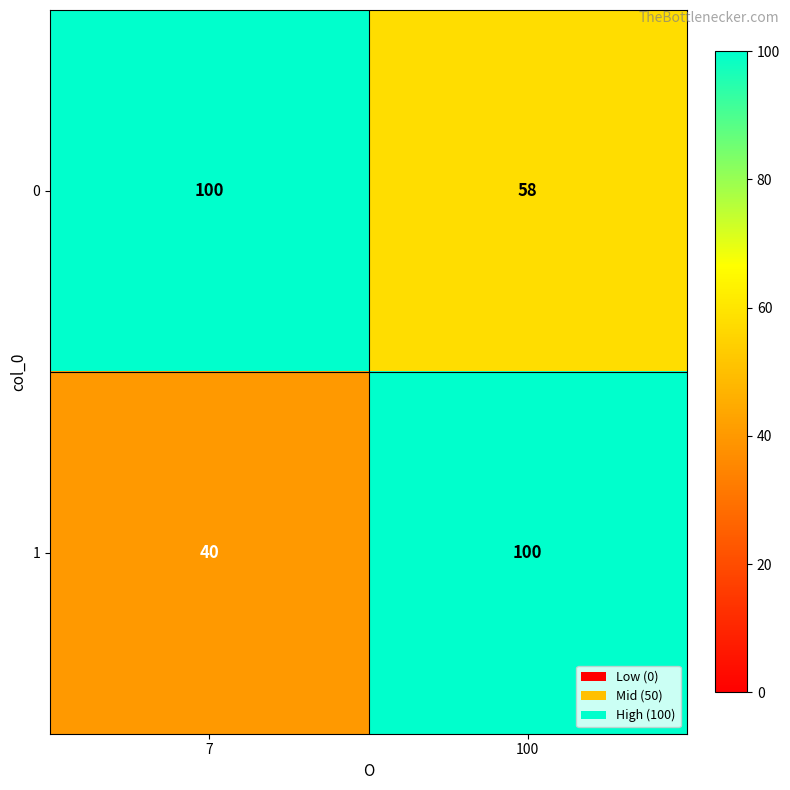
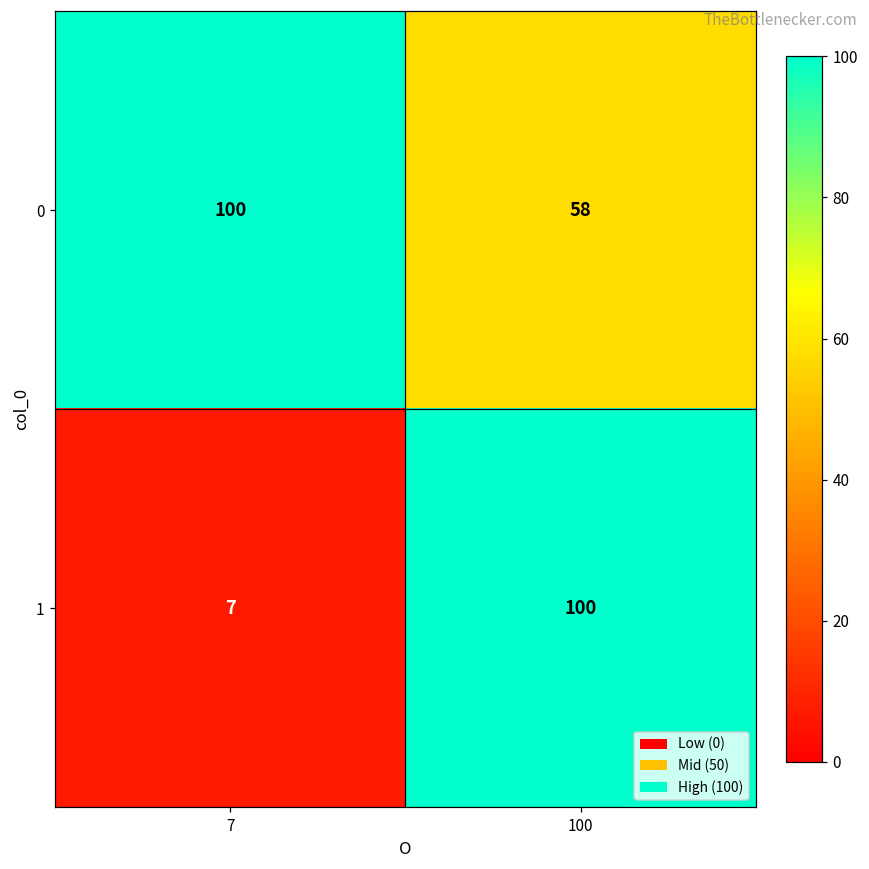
1, 7: 40 -> 7
